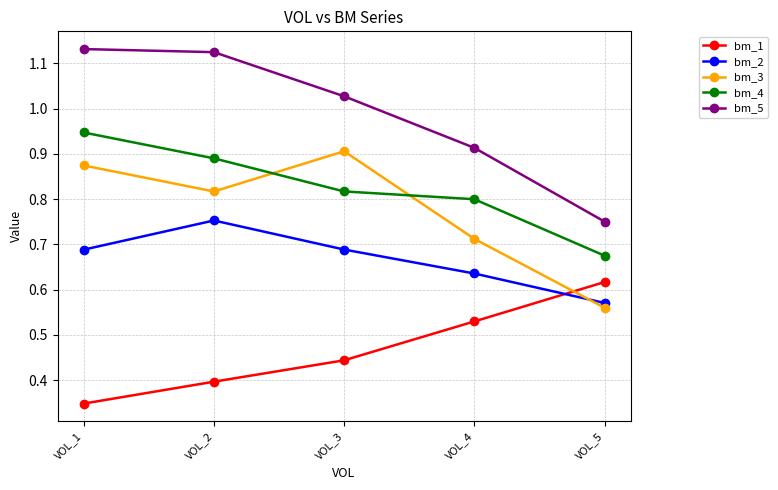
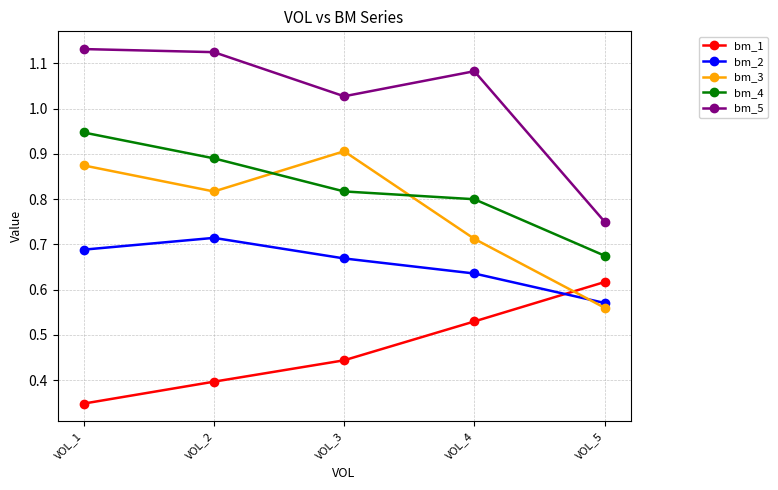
bm_2, VOL_2: 0.75 -> 0.71
bm_2, VOL_3: 0.69 -> 0.67
bm_5, VOL_4: 0.91 -> 1.08
